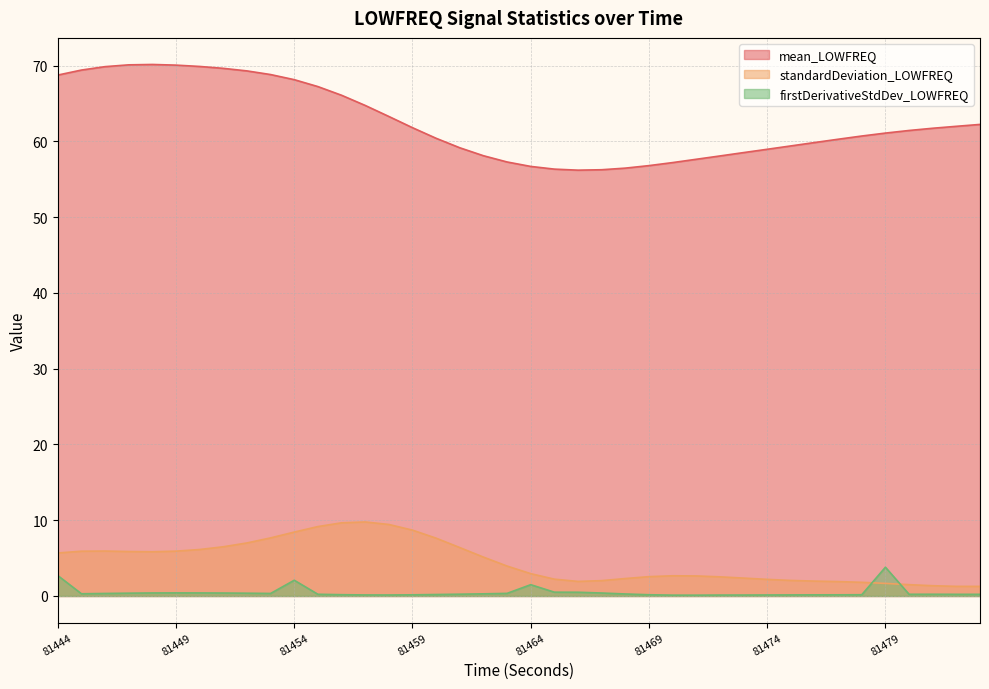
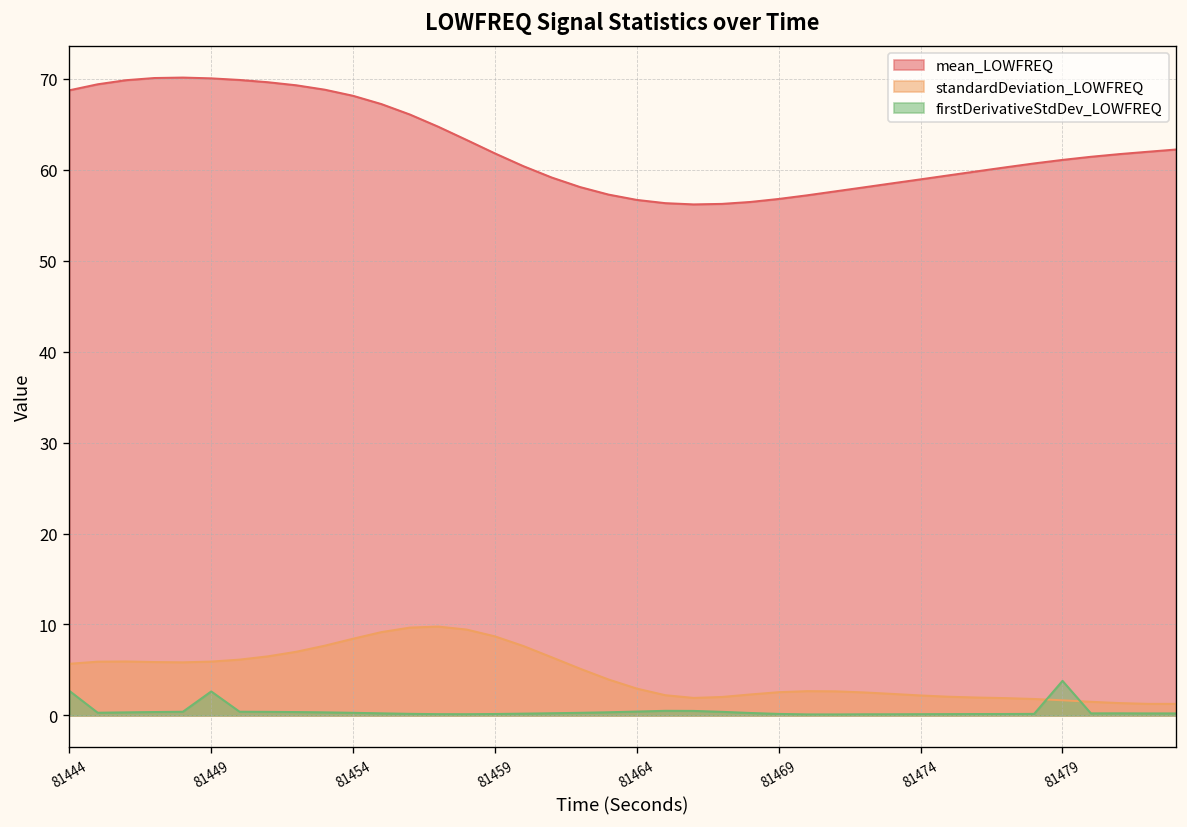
firstDerivativeStdDev_LOWFREQ, 81449: 0 -> 3
firstDerivativeStdDev_LOWFREQ, 81454: 2 -> 0
firstDerivativeStdDev_LOWFREQ, 81464: 1 -> 0
